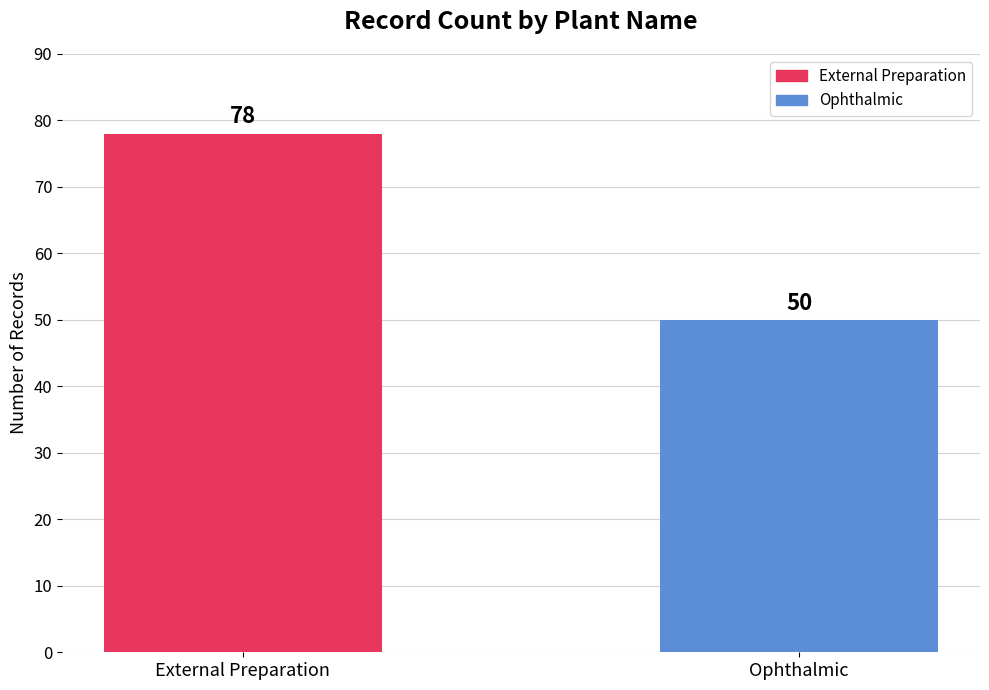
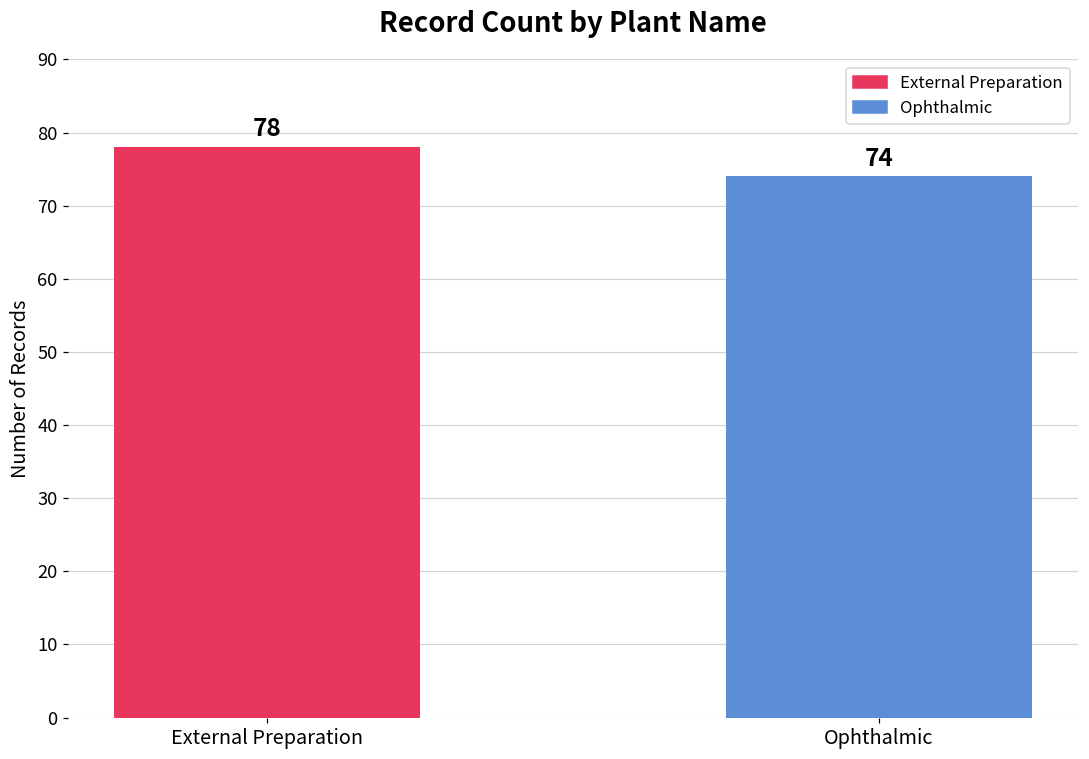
Ophthalmic: 50 -> 74
